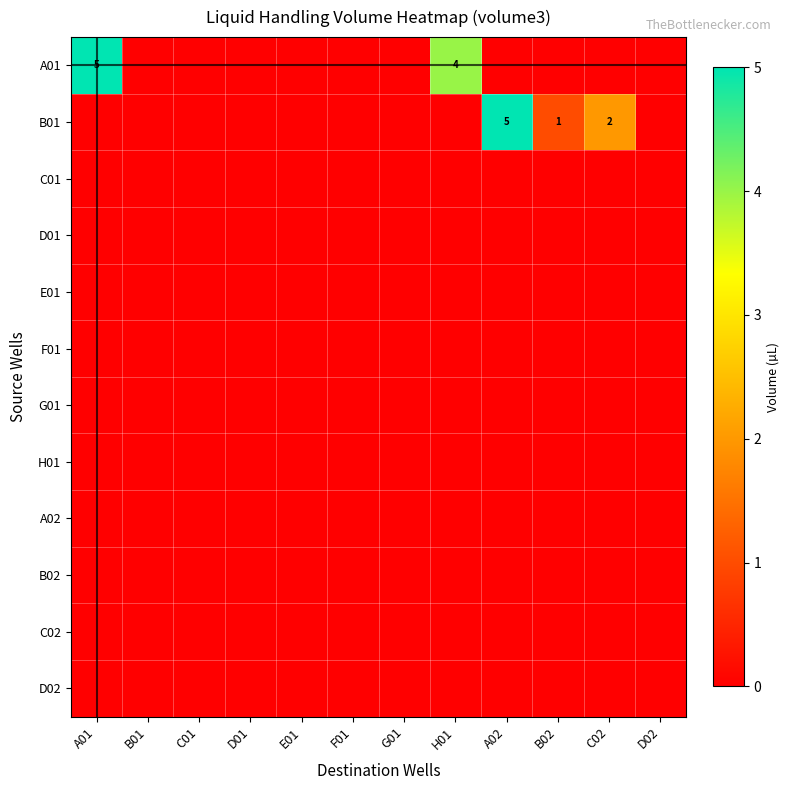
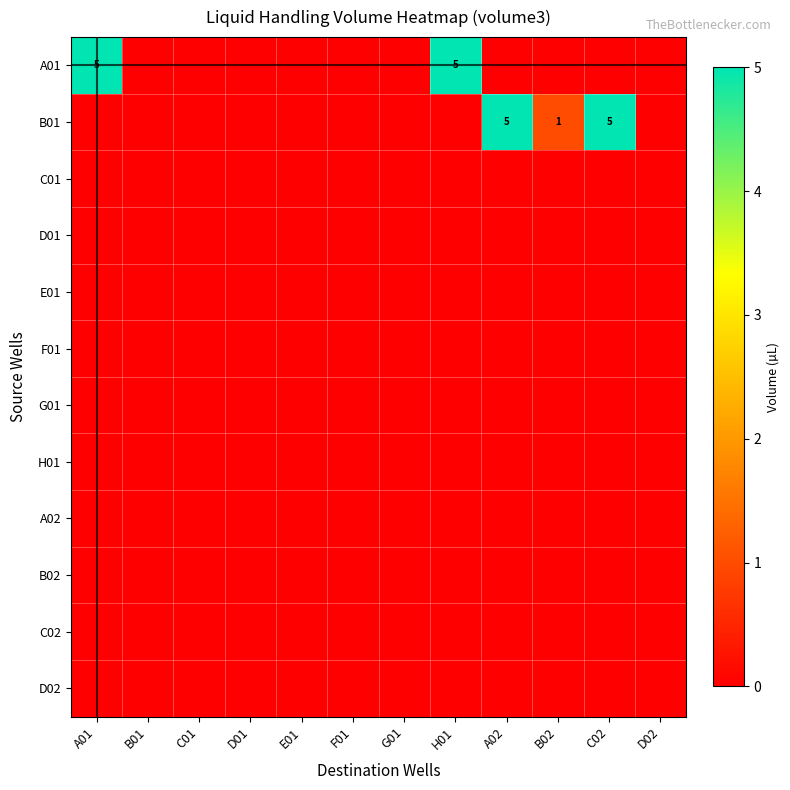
A01, H01: 4 -> 5
B01, C02: 2 -> 5
